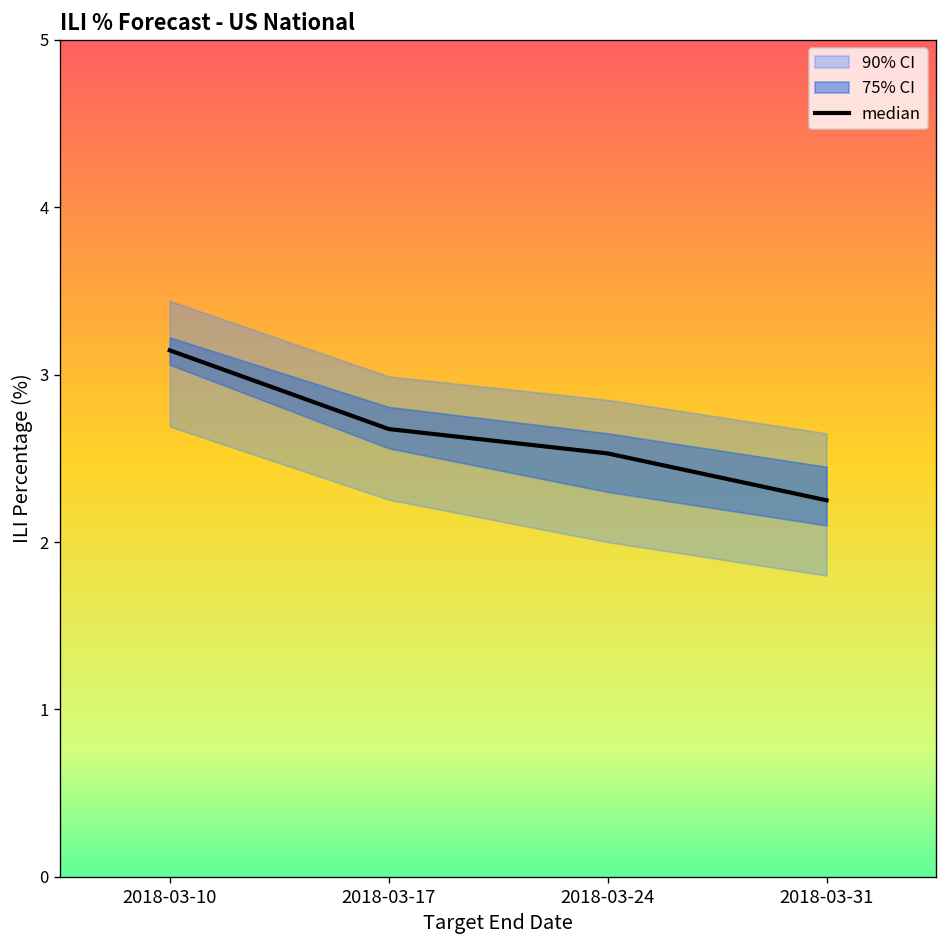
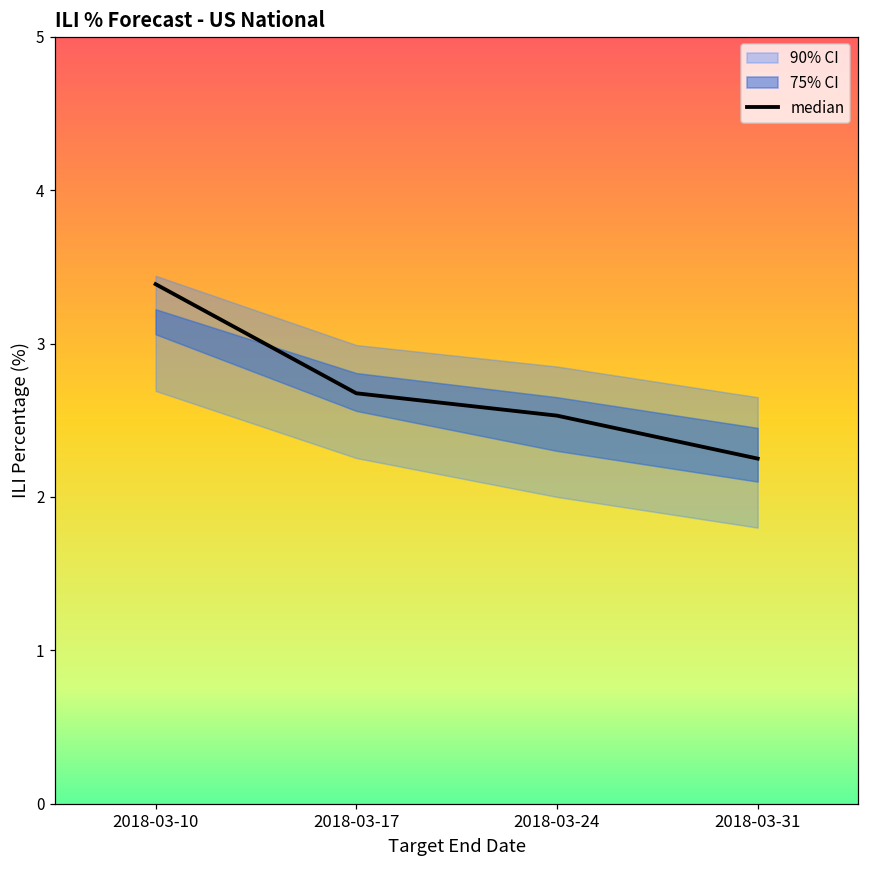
median, 2018-03-10: 3.15 -> 3.39
